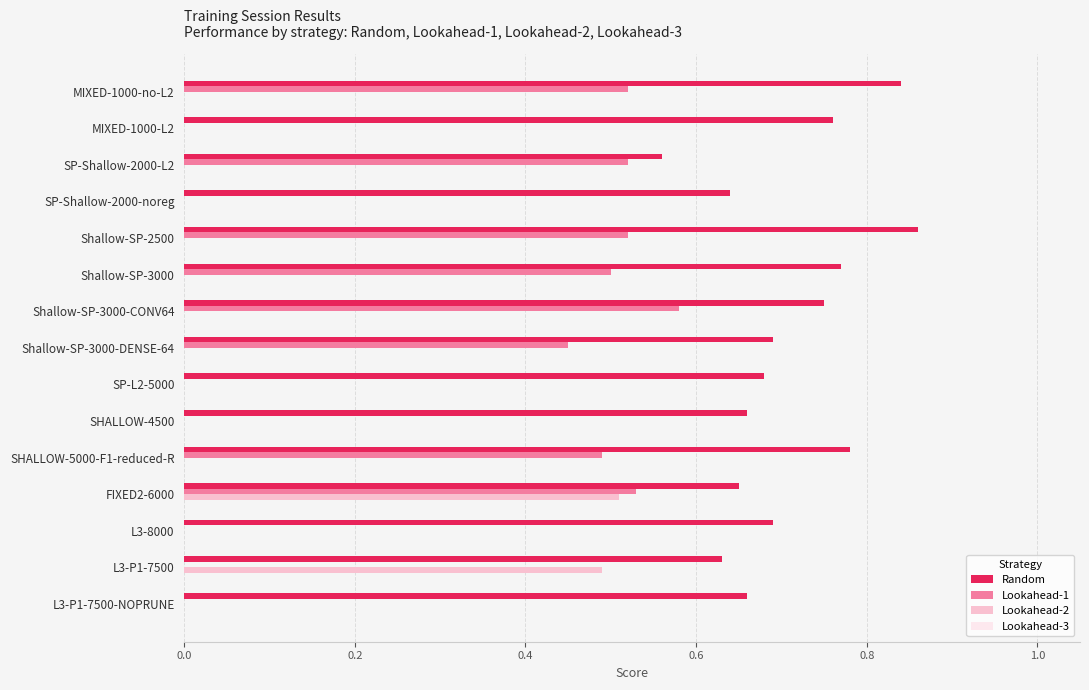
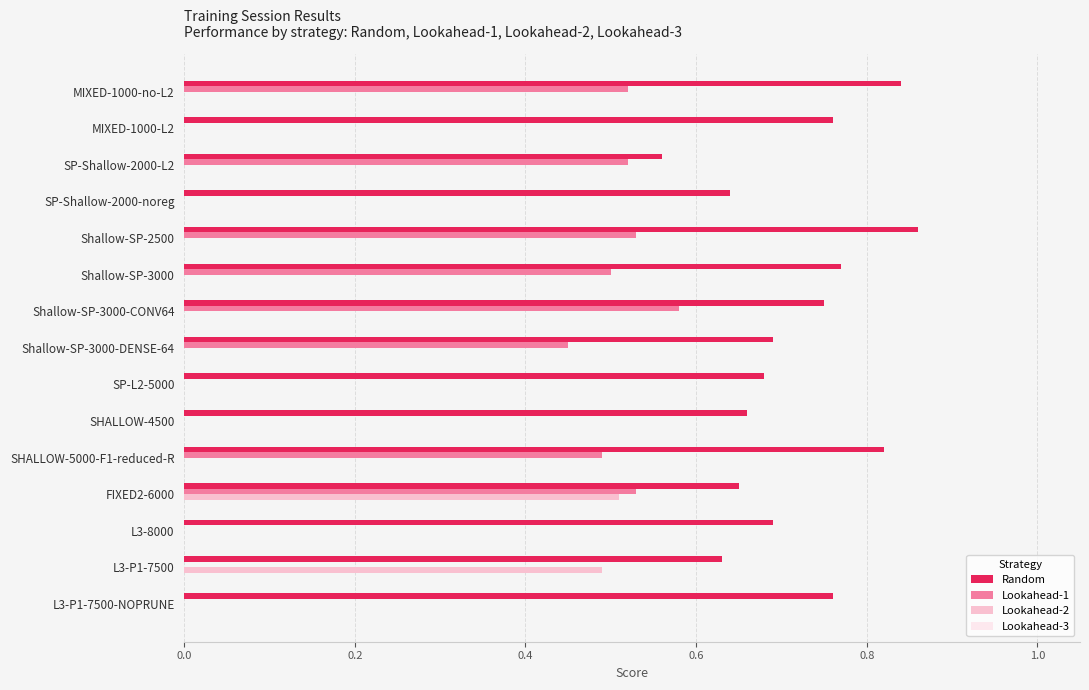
Lookahead-1, Shallow-SP-2500: 0.52 -> 0.53
Random, SHALLOW-5000-F1-reduced-R: 0.78 -> 0.82
Random, L3-P1-7500-NOPRUNE: 0.66 -> 0.76
